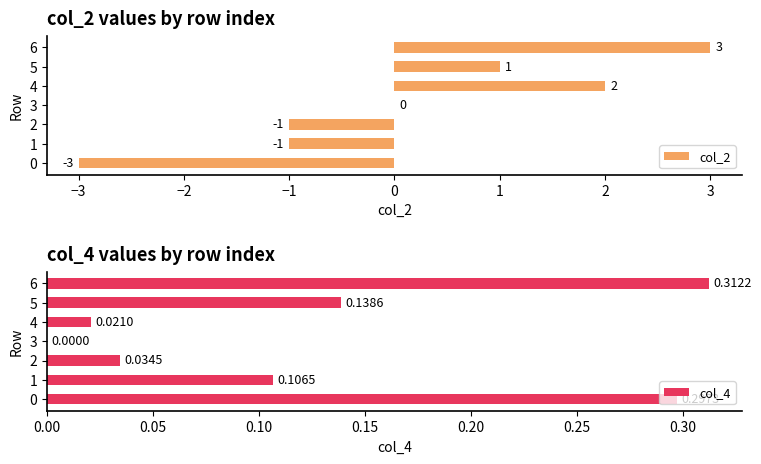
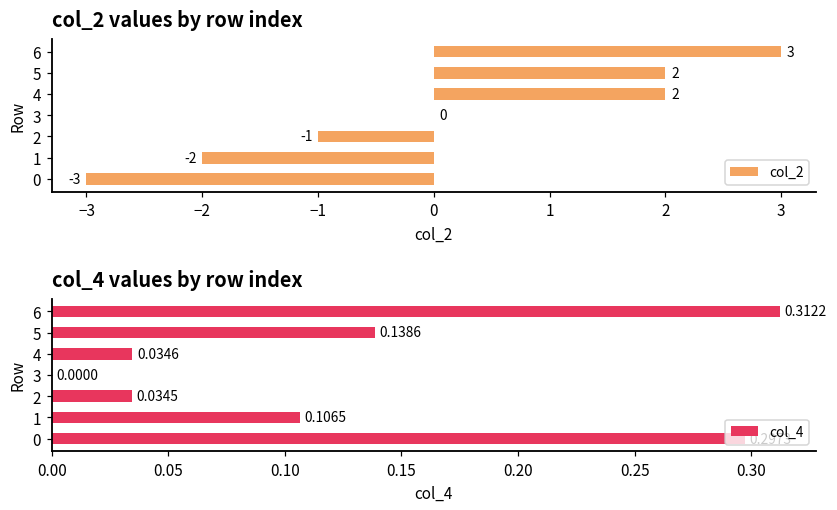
col_2 values by row index, 5: 1 -> 2
col_2 values by row index, 1: -1 -> -2
col_4 values by row index, 4: 0.0210 -> 0.0346
